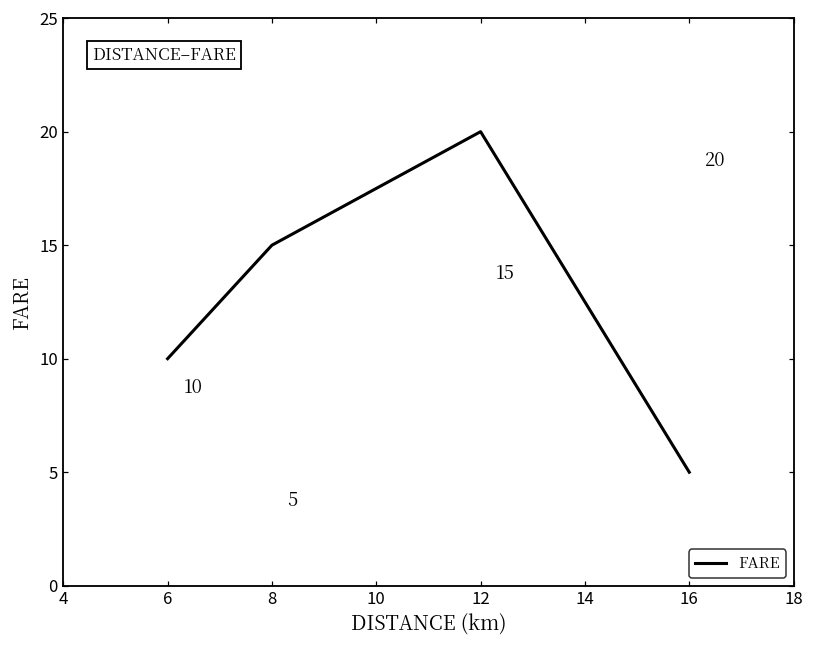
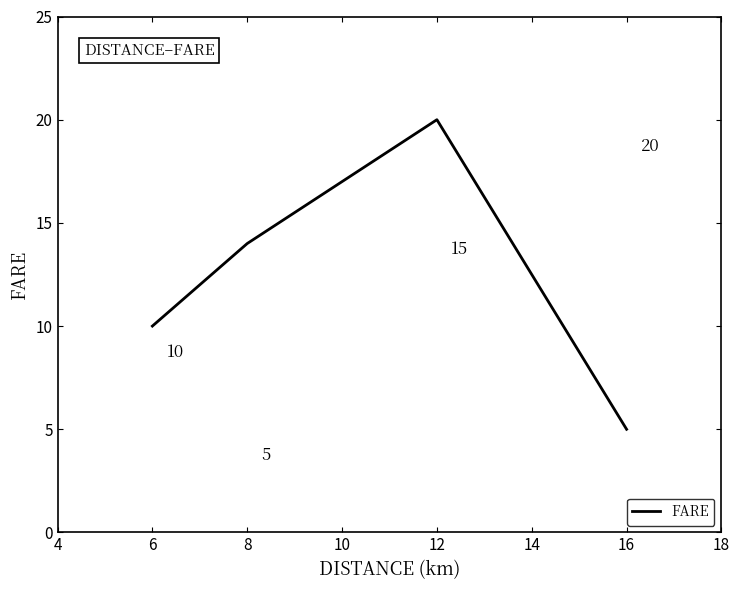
8: 15 -> 14
